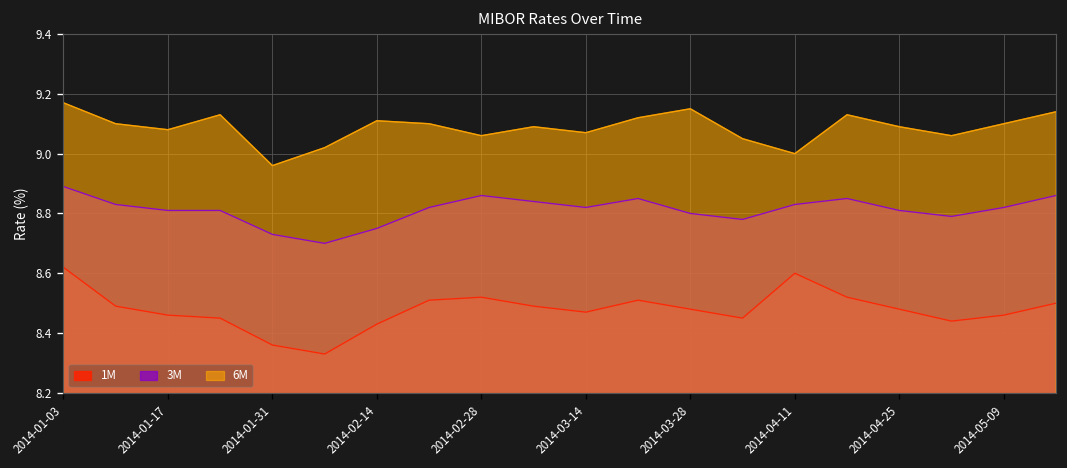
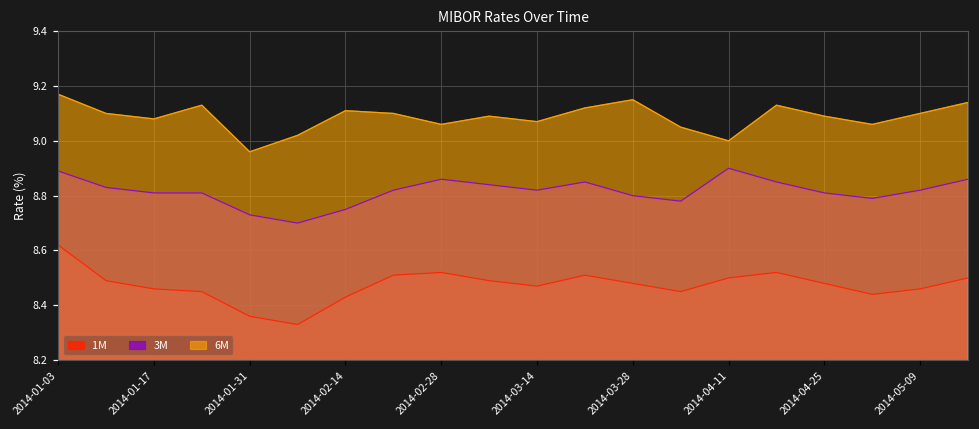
1M, 2014-04-11: 8.6 -> 8.5
3M, 2014-04-11: 8.83 -> 8.90
